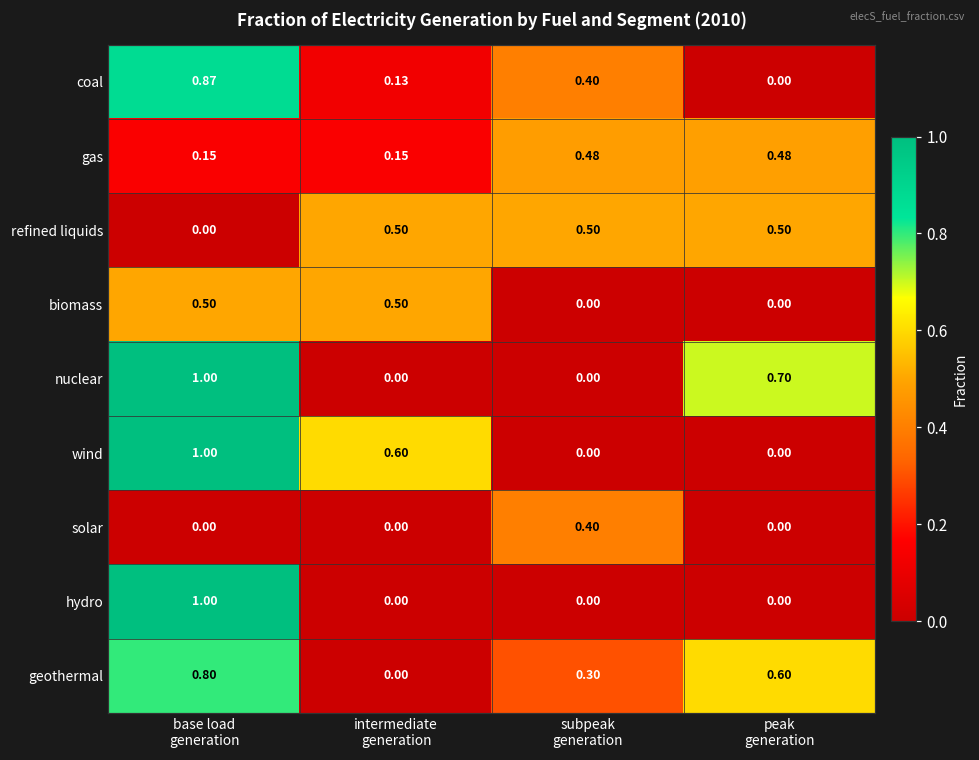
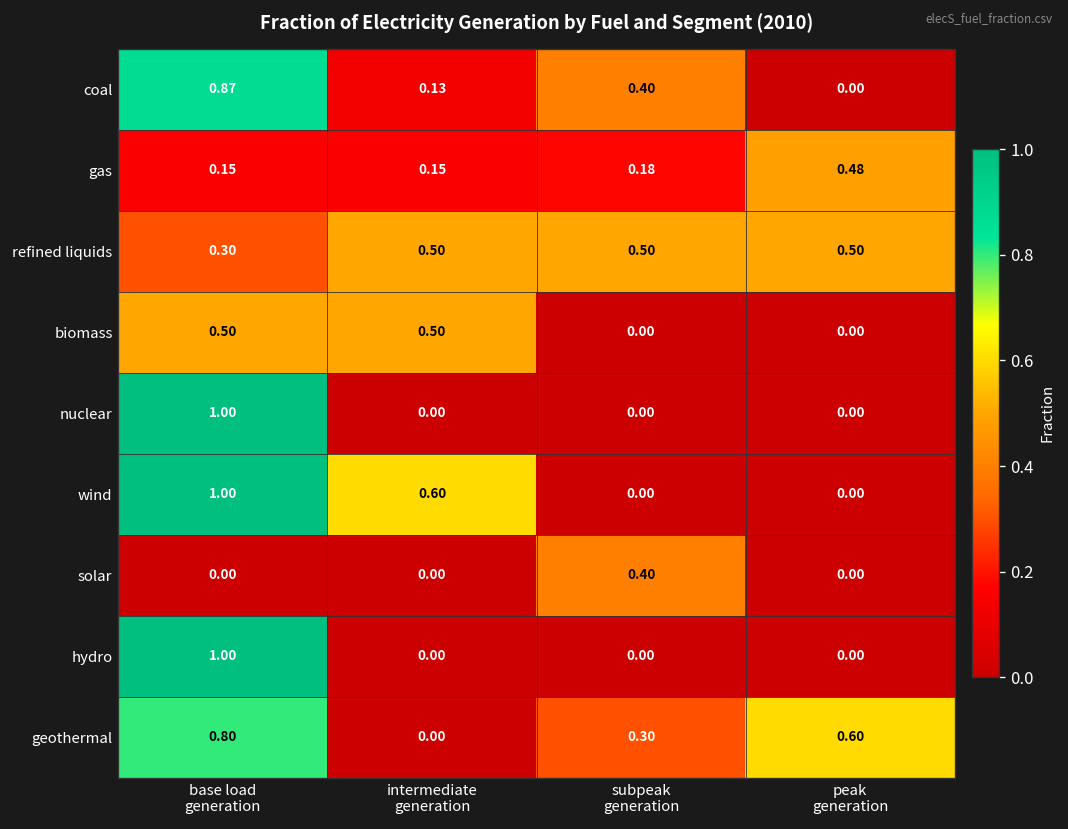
gas, subpeak generation: 0.48 -> 0.18
refined liquids, base load generation: 0.00 -> 0.30
nuclear, peak generation: 0.70 -> 0.00
